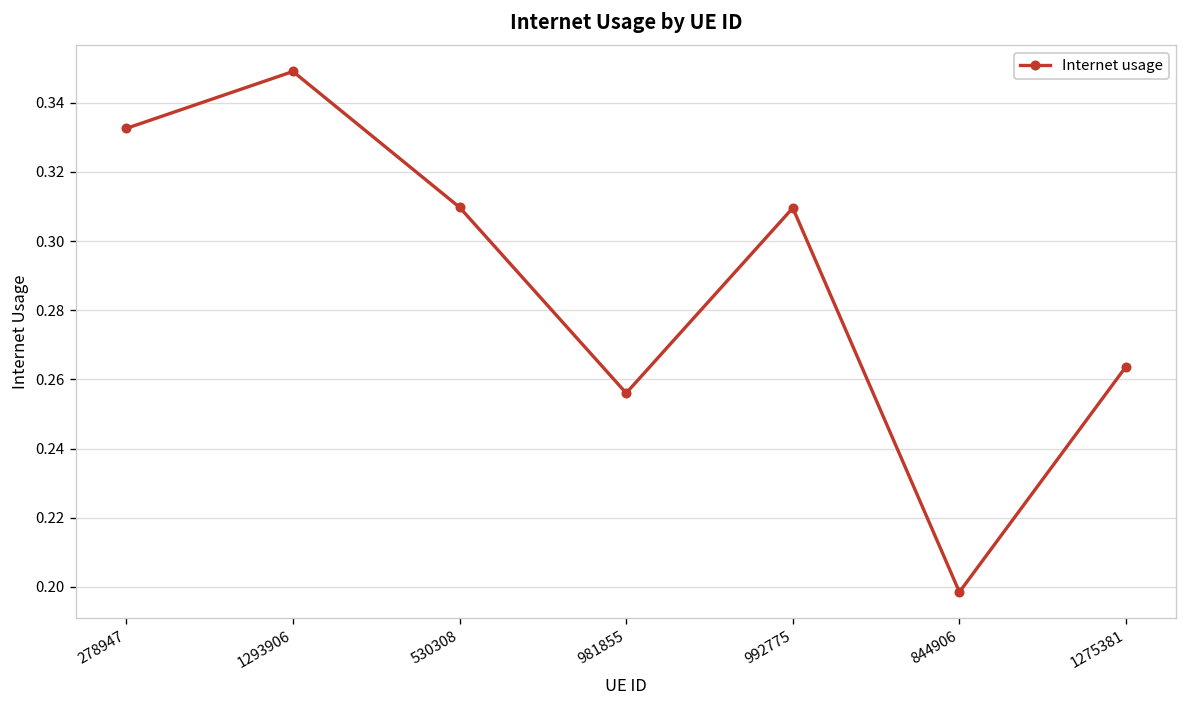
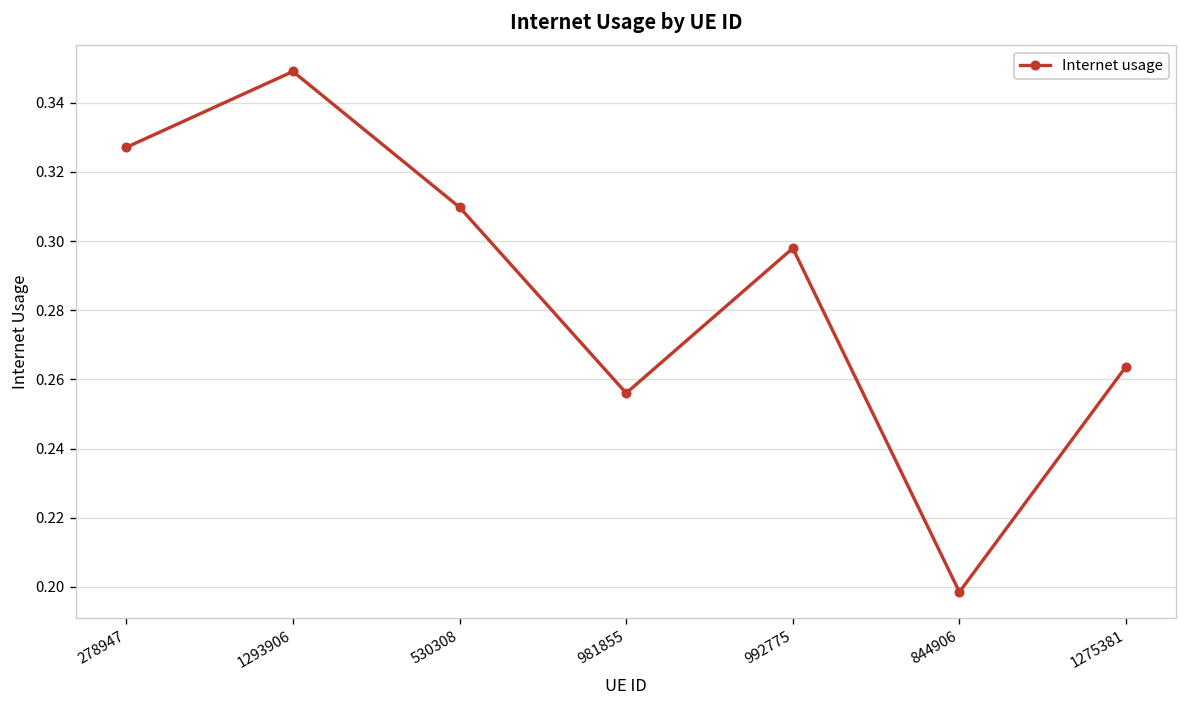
278947: 0.333 -> 0.327
992775: 0.310 -> 0.298
